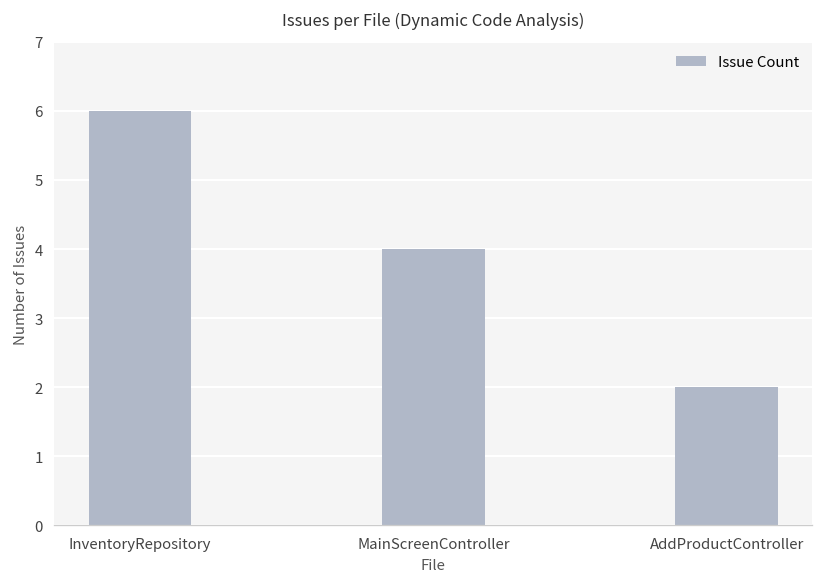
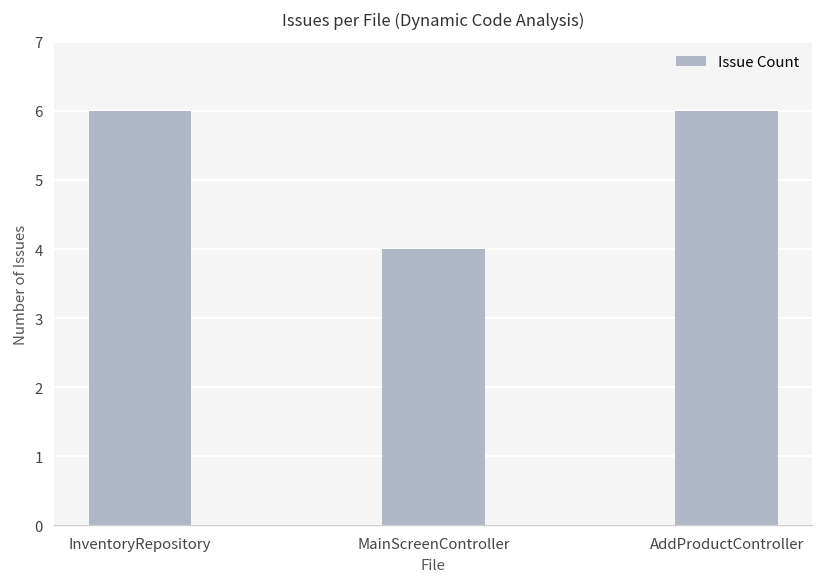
AddProductController: 2 -> 6
